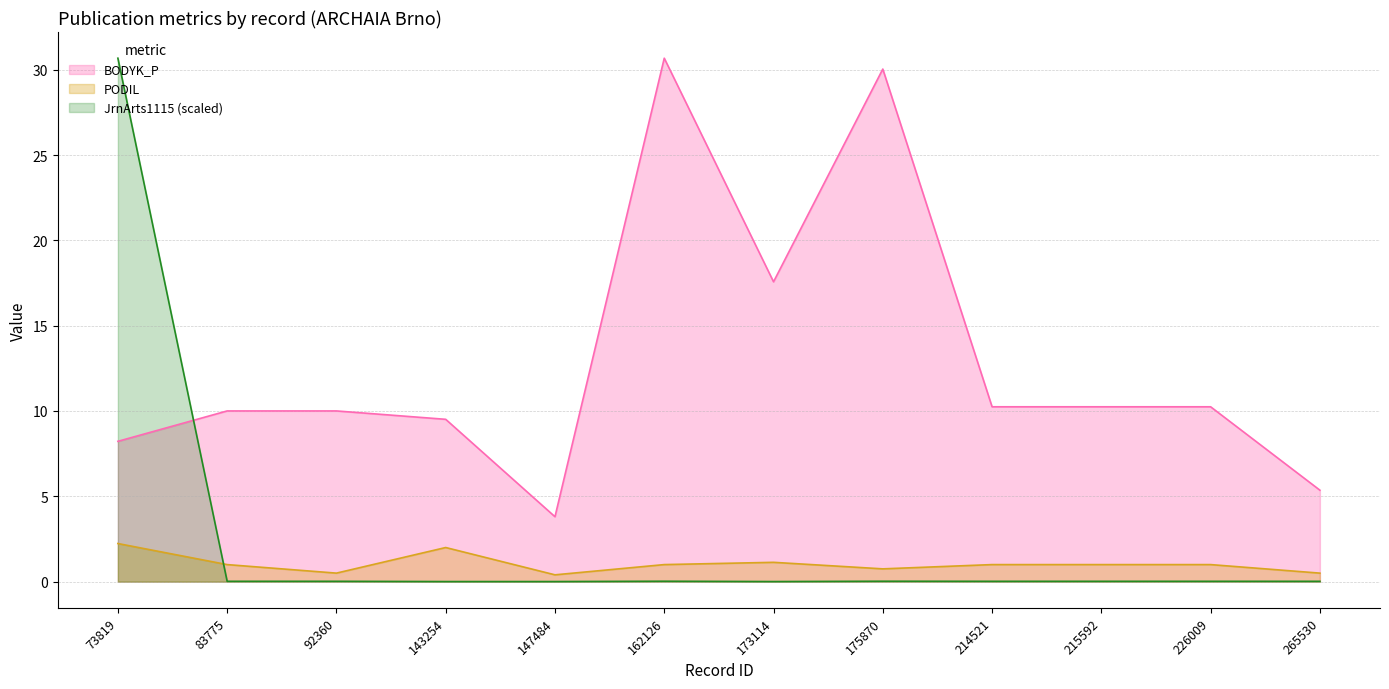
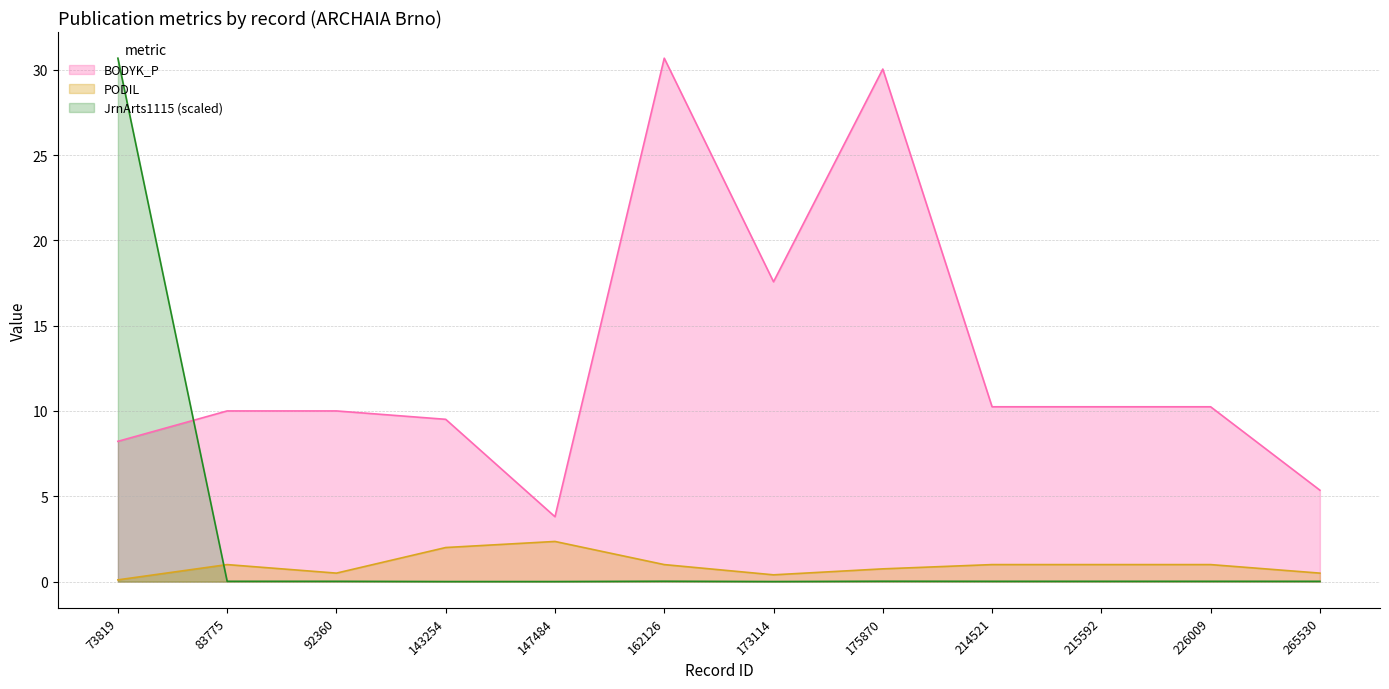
PODIL, 73819: 2.2 -> 0.1
PODIL, 147484: 0.4 -> 2.4
PODIL, 173114: 1.1 -> 0.4
